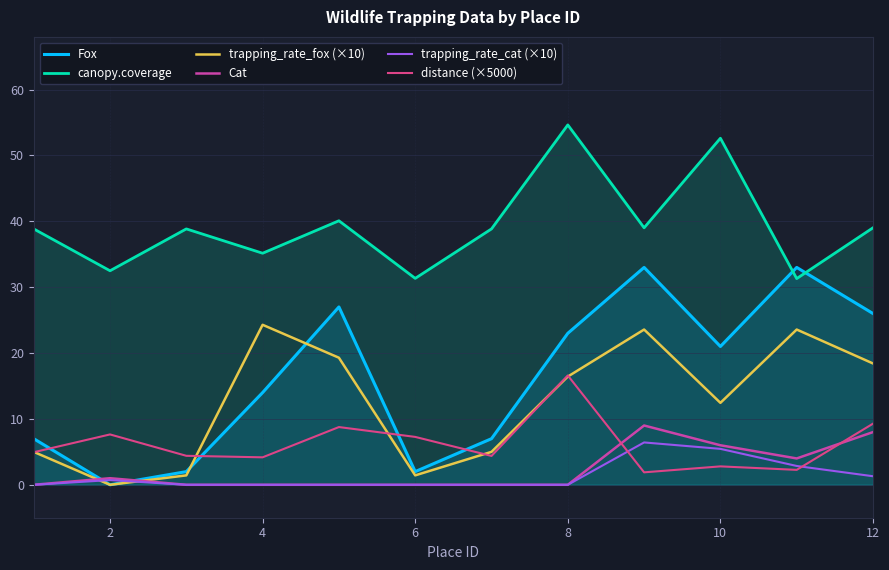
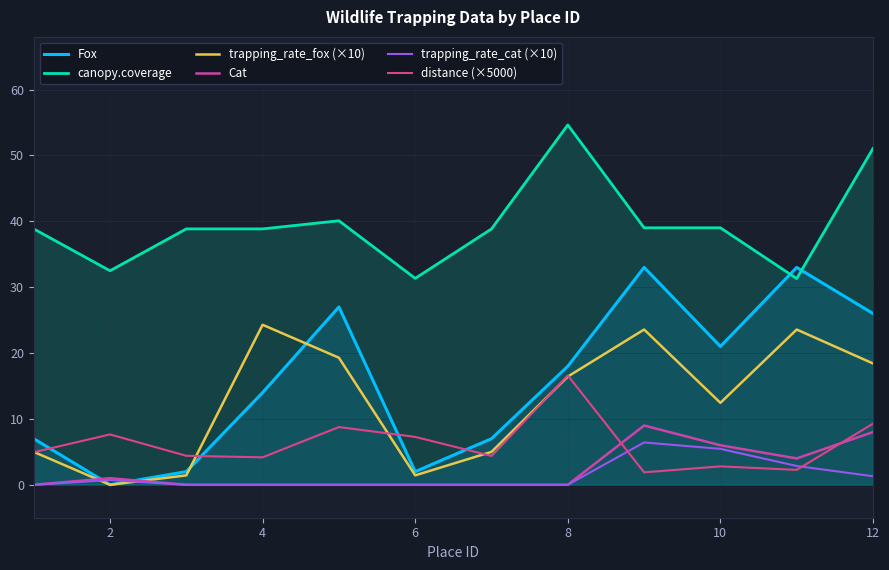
canopy.coverage, 4: 35 -> 39
Fox, 8: 23 -> 18
canopy.coverage, 10: 53 -> 39
canopy.coverage, 12: 39 -> 51
